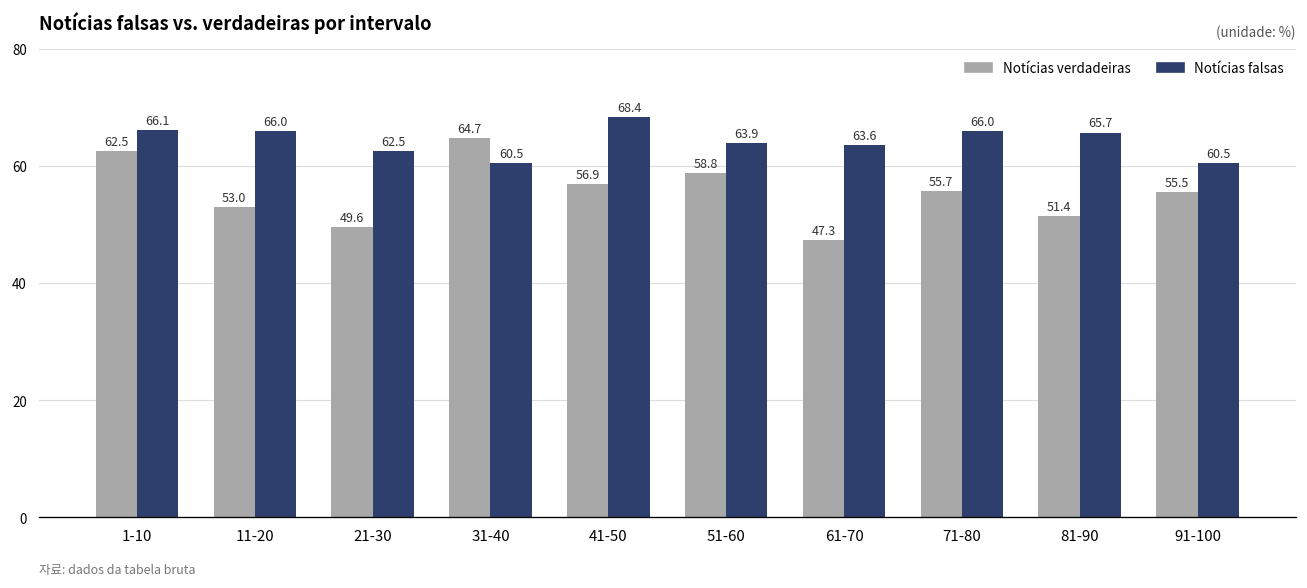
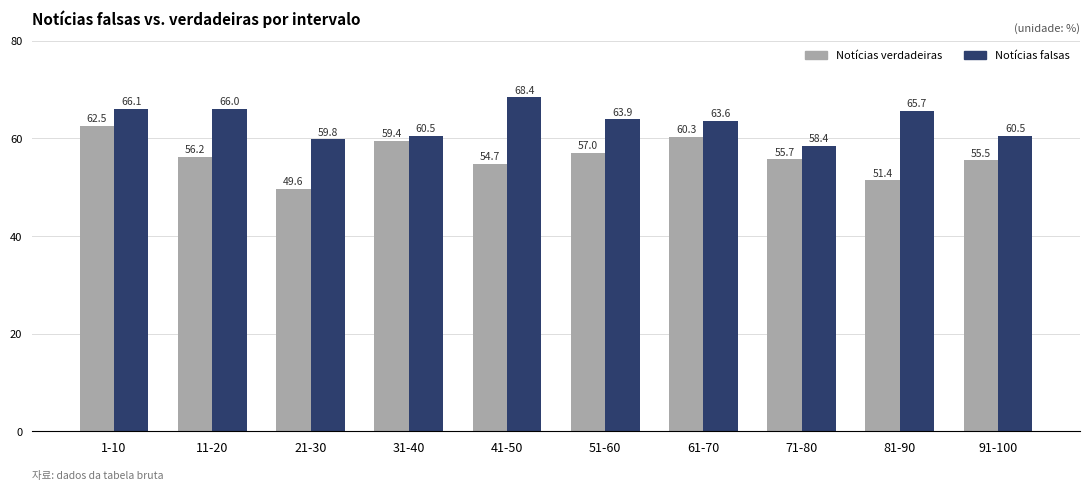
Notícias verdadeiras, 11-20: 53.0 -> 56.2
Notícias falsas, 21-30: 62.5 -> 59.8
Notícias verdadeiras, 31-40: 64.7 -> 59.4
Notícias verdadeiras, 41-50: 56.9 -> 54.7
Notícias verdadeiras, 51-60: 58.8 -> 57.0
Notícias verdadeiras, 61-70: 47.3 -> 60.3
Notícias falsas, 71-80: 66.0 -> 58.4
